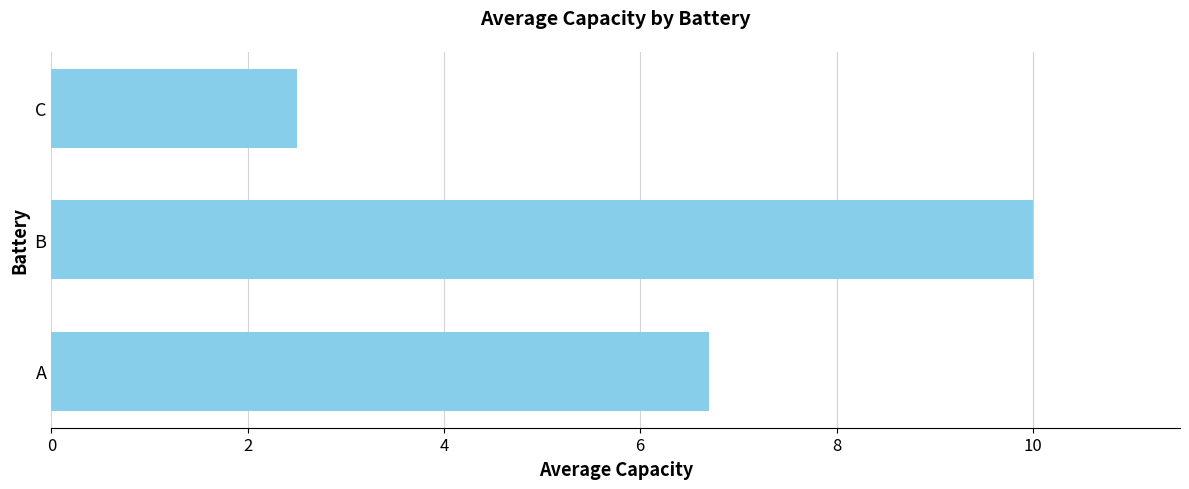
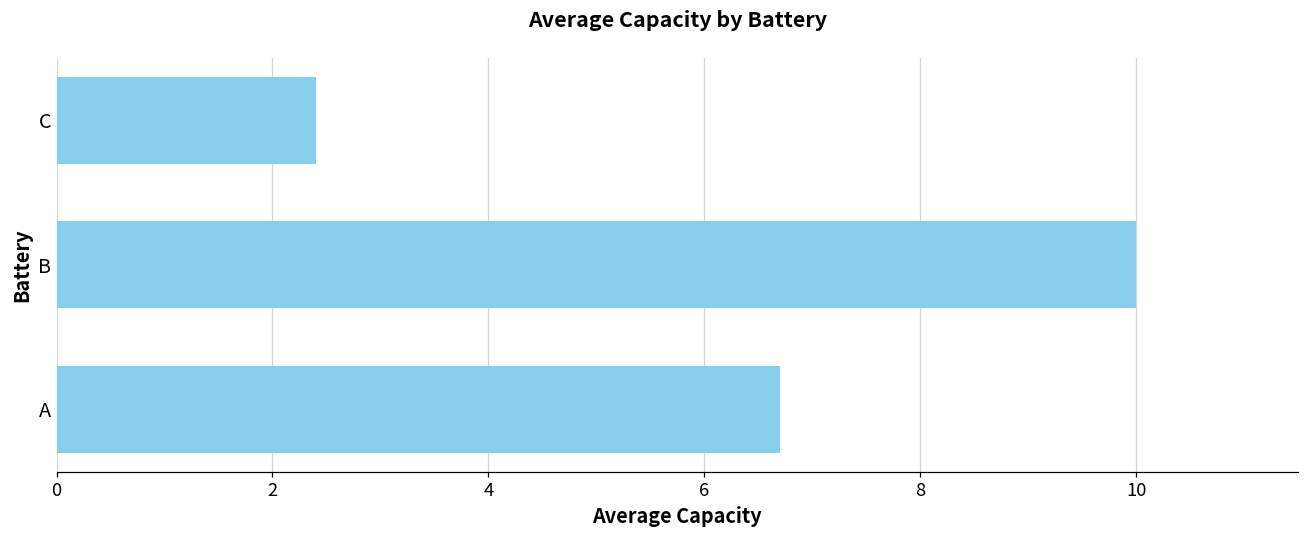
C: 2.5 -> 2.4
